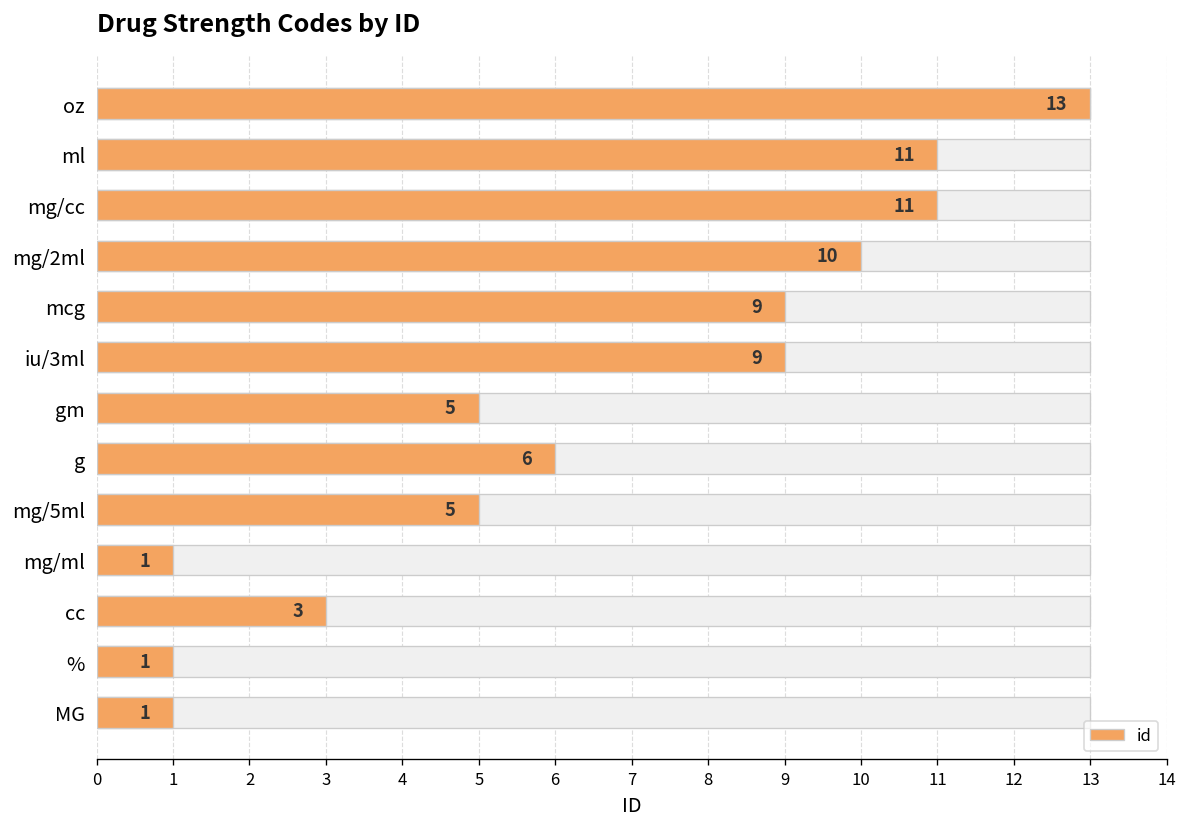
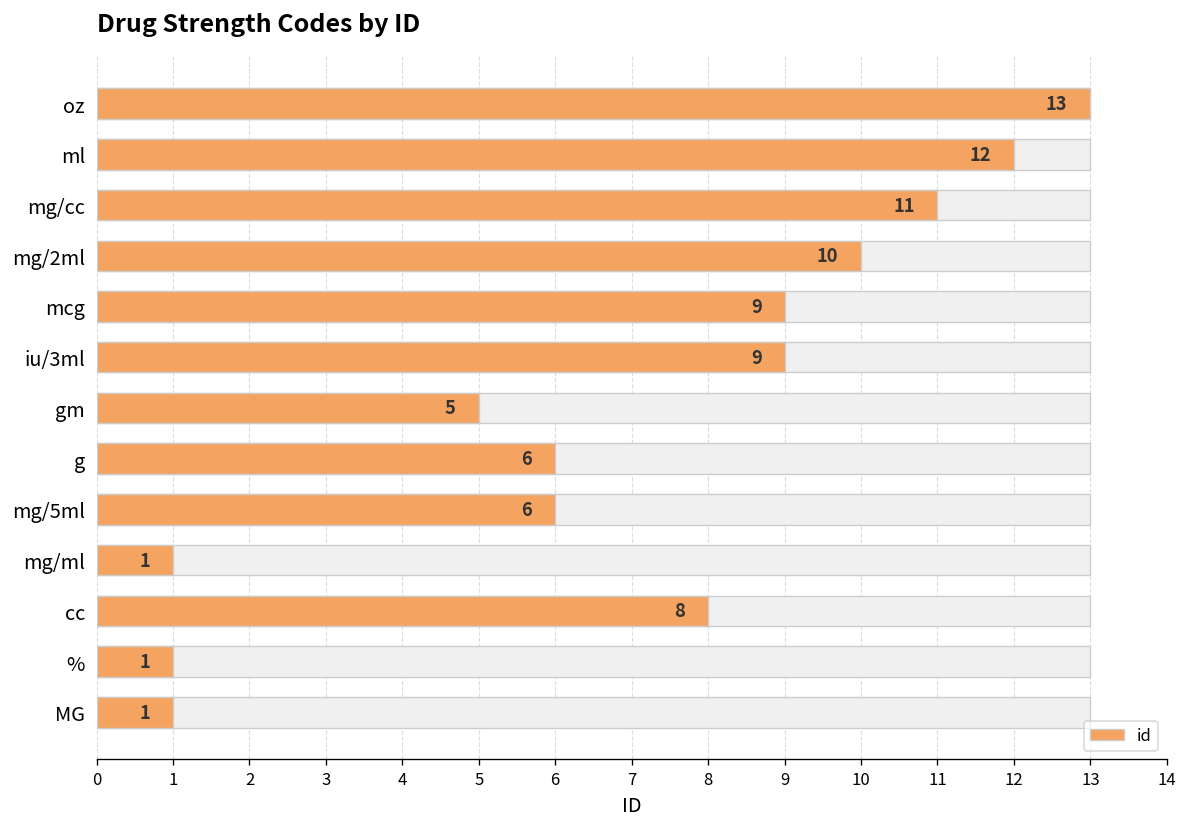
id, ml: 11 -> 12
id, mg/5ml: 5 -> 6
id, cc: 3 -> 8
